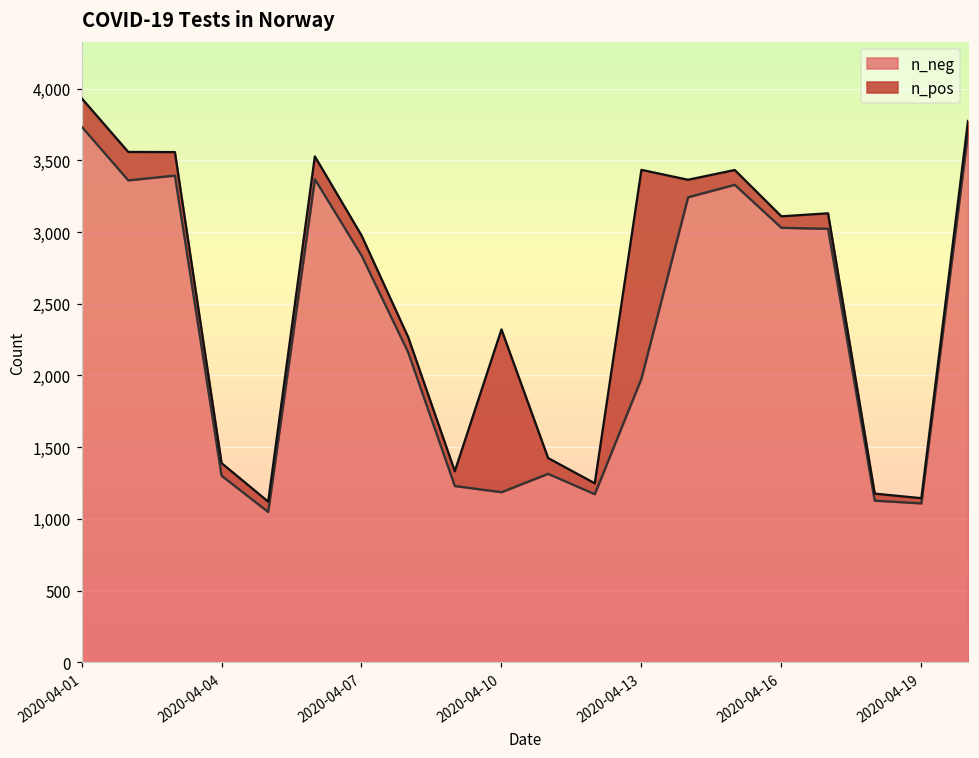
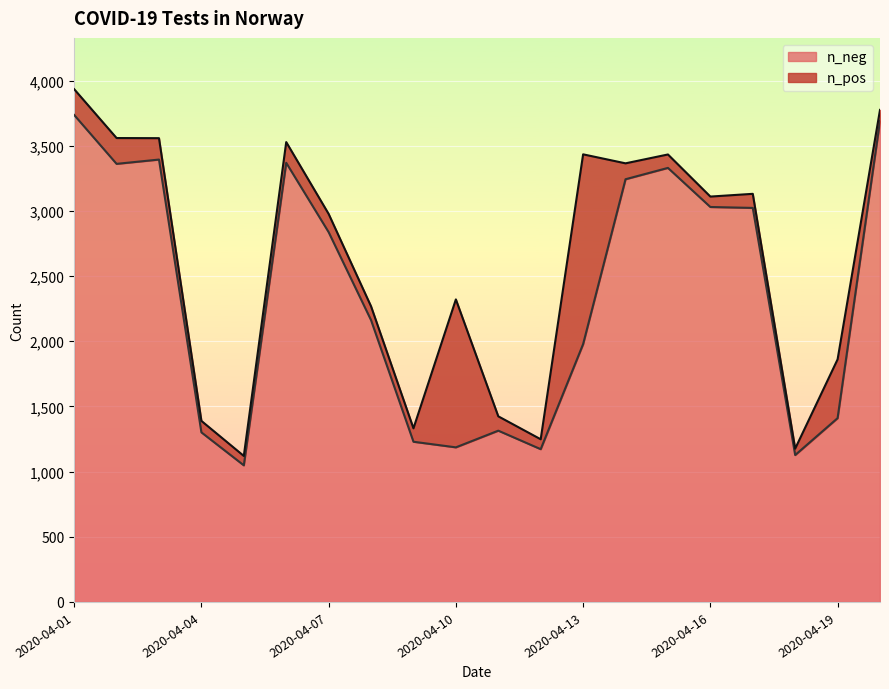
n_neg, 2020-04-19: 1,110 -> 1,410
n_pos, 2020-04-19: 40 -> 450
